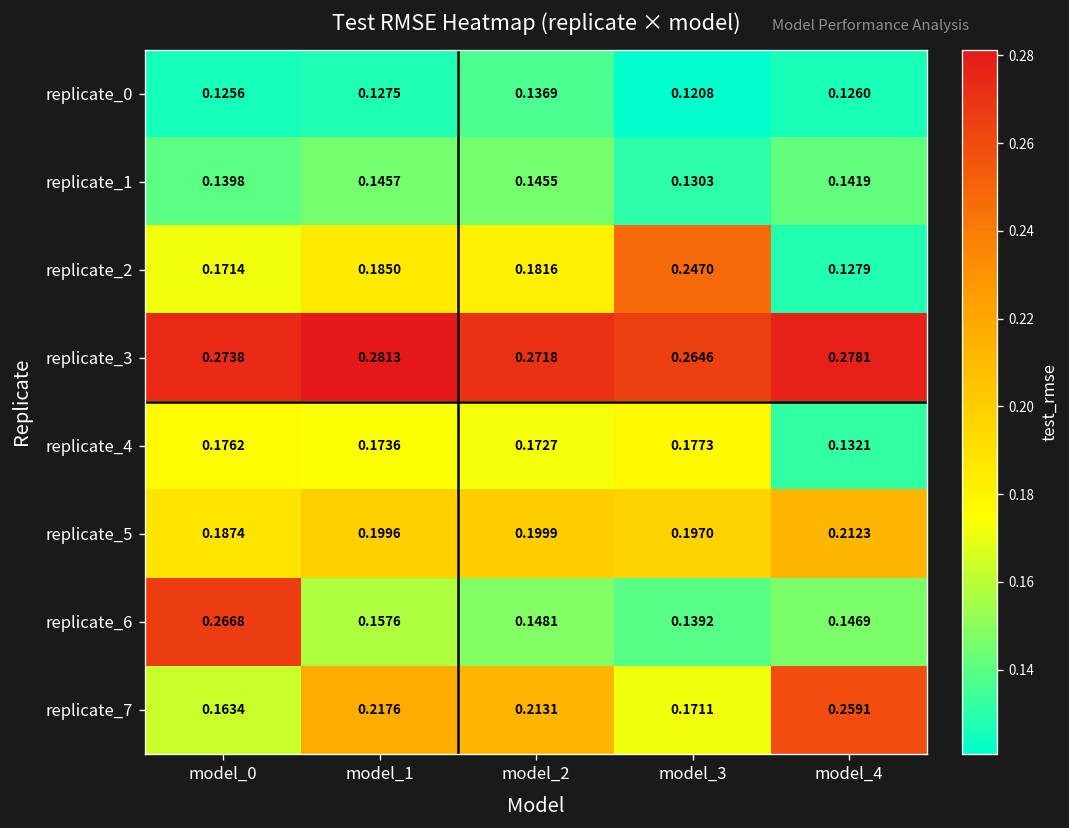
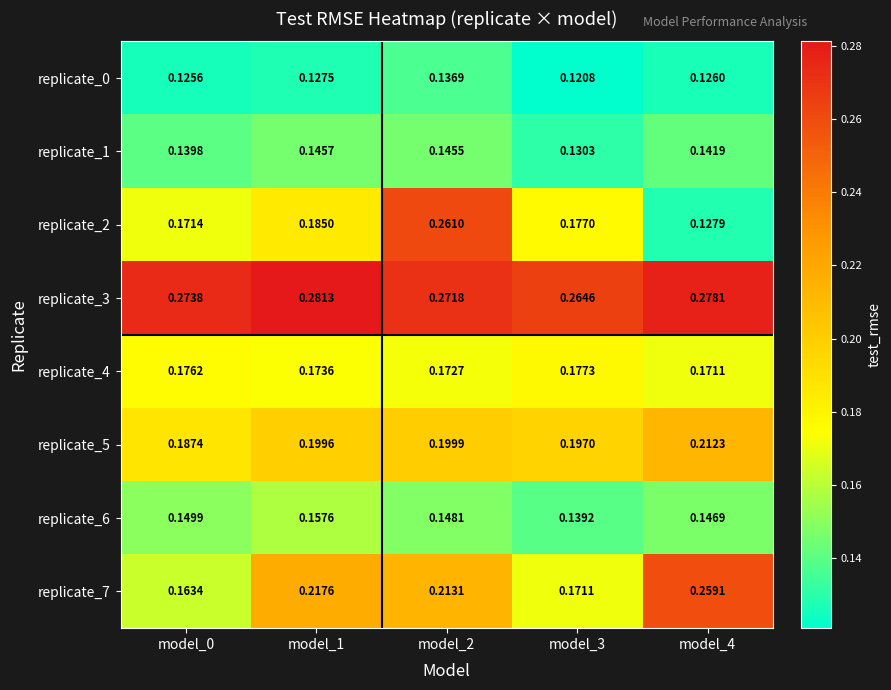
replicate_2, model_2: 0.1816 -> 0.2610
replicate_2, model_3: 0.2470 -> 0.1770
replicate_4, model_4: 0.1321 -> 0.1711
replicate_6, model_0: 0.2668 -> 0.1499
